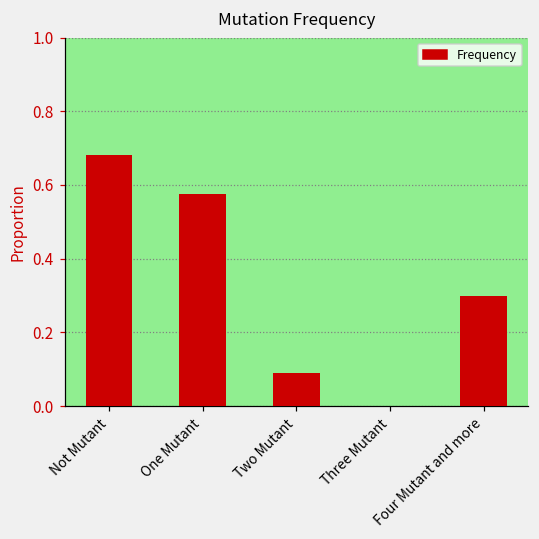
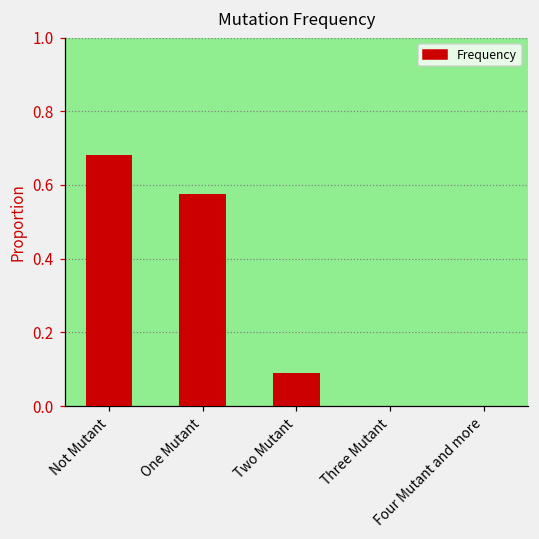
Four Mutant and more: 0.3 -> 0.0
